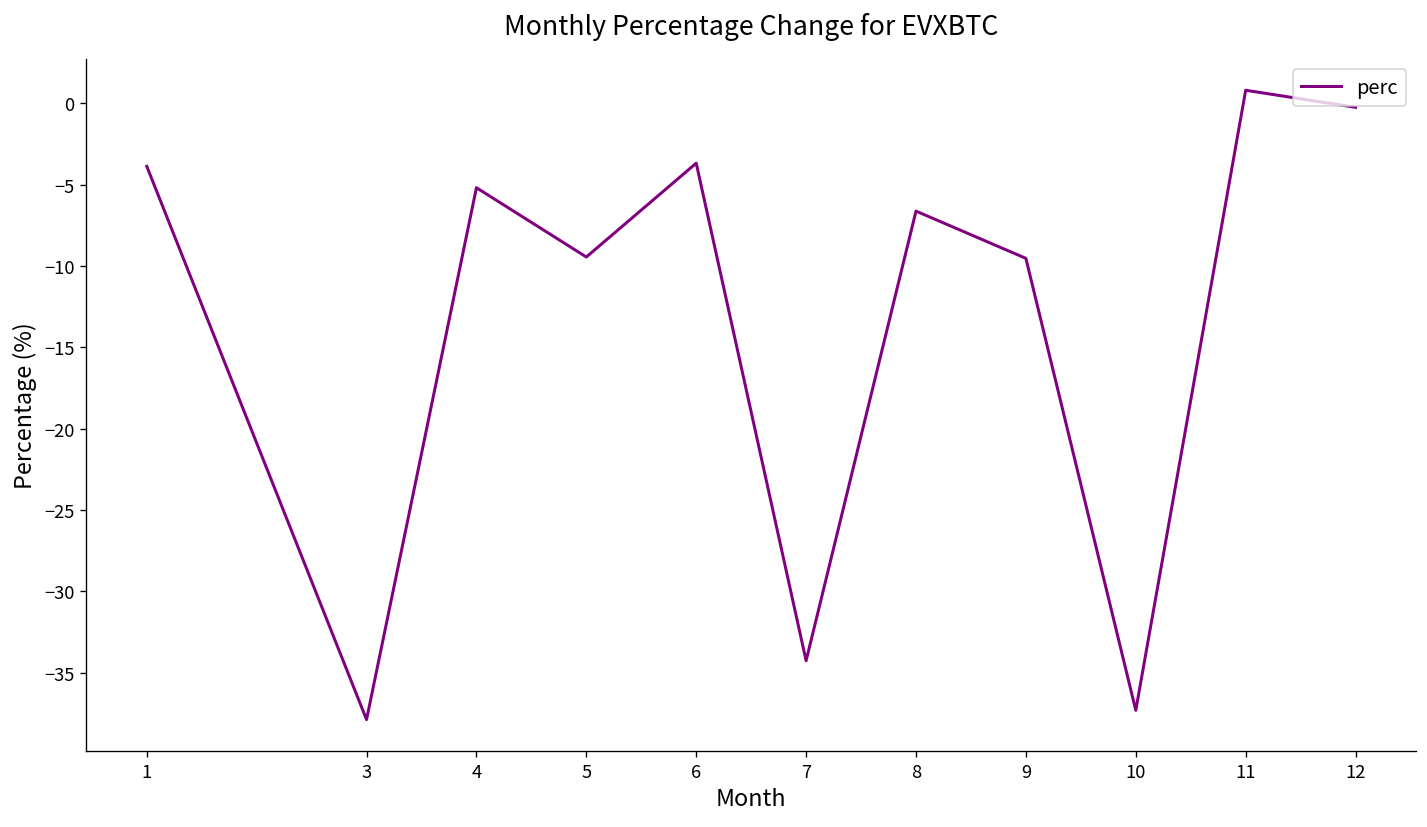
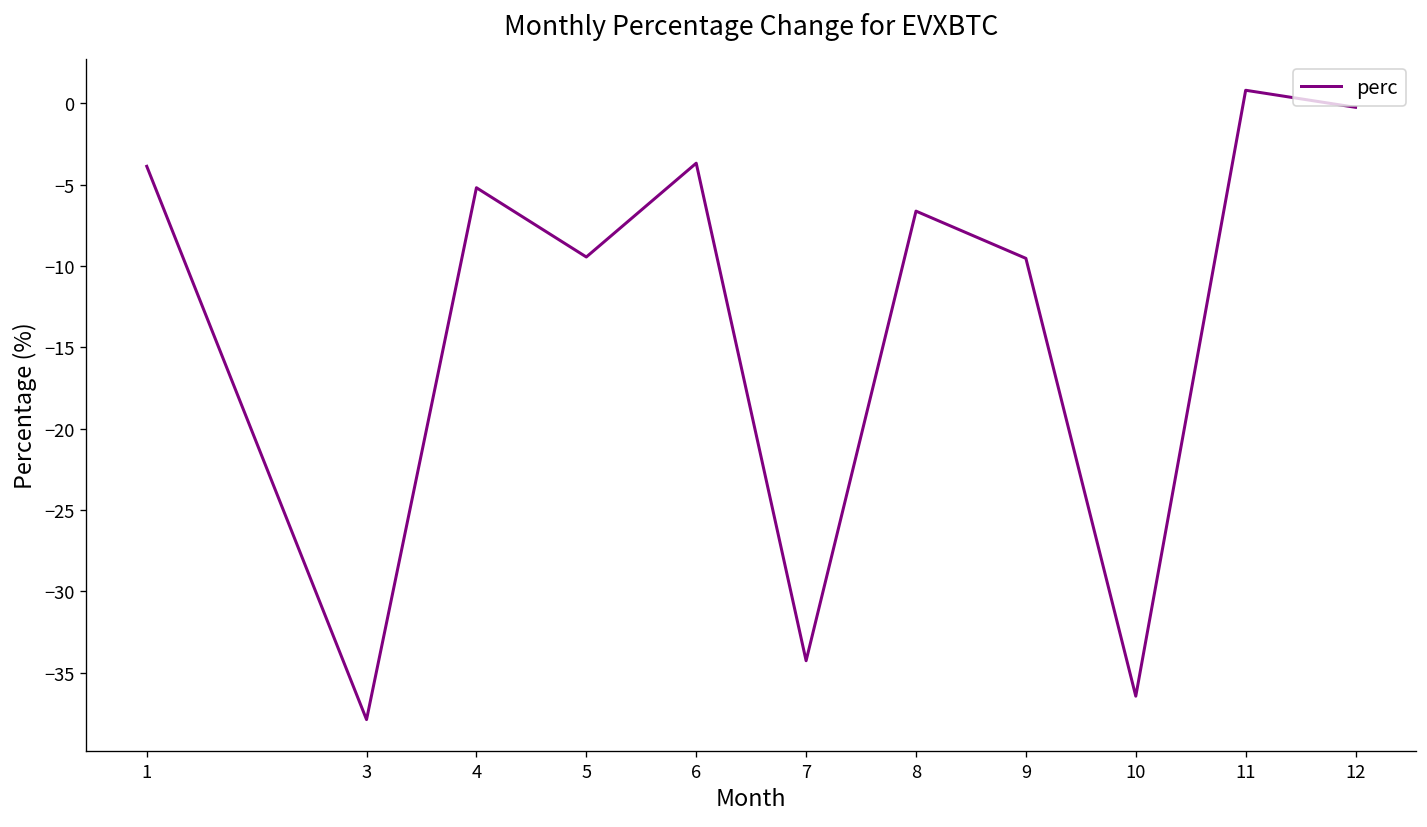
10: -37.3 -> -36.5
